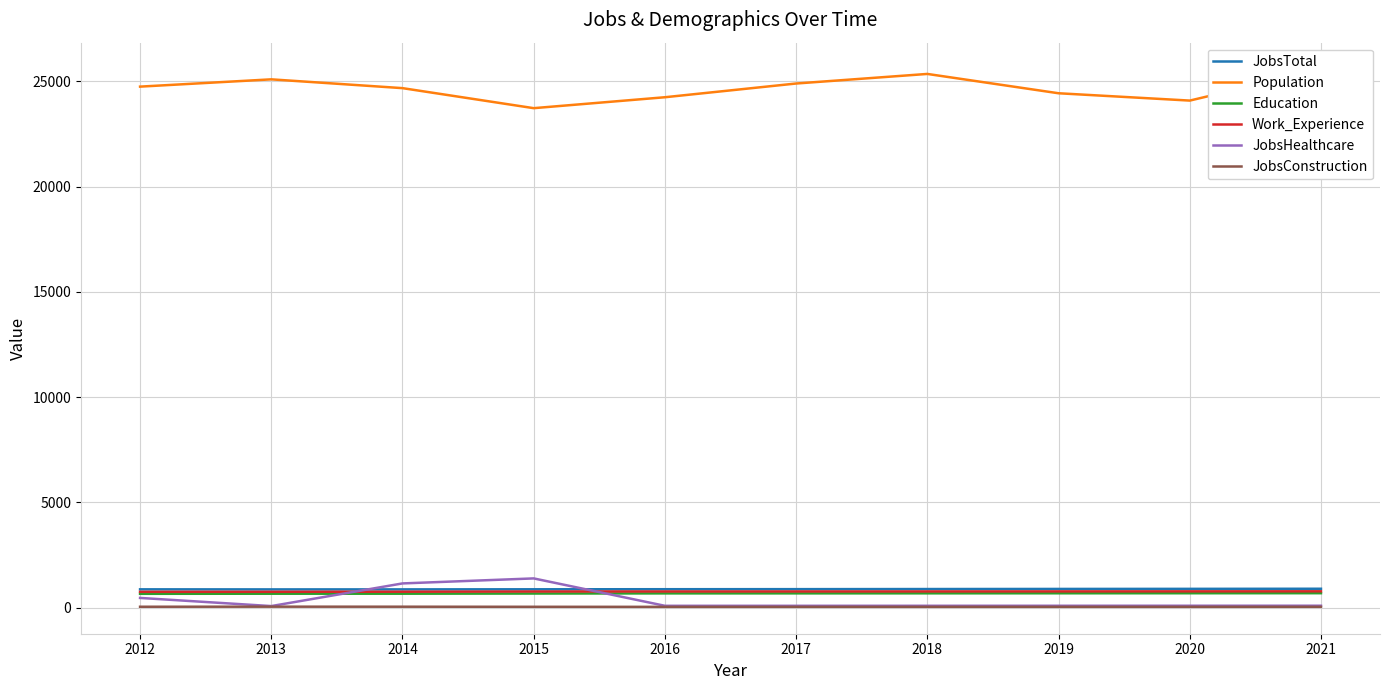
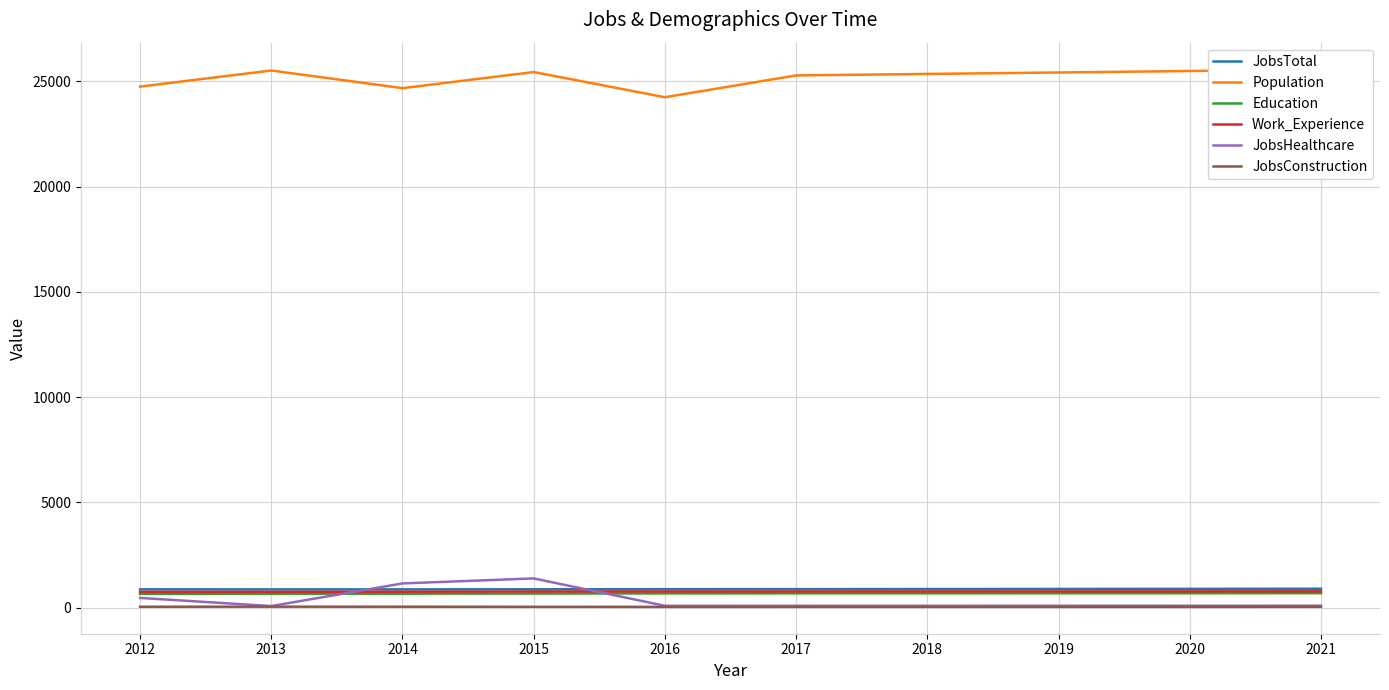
Population, 2013: 25100 -> 25500
Population, 2015: 23700 -> 25400
Population, 2017: 24900 -> 25300
Population, 2019: 24400 -> 25400
Population, 2020: 24100 -> 25500
